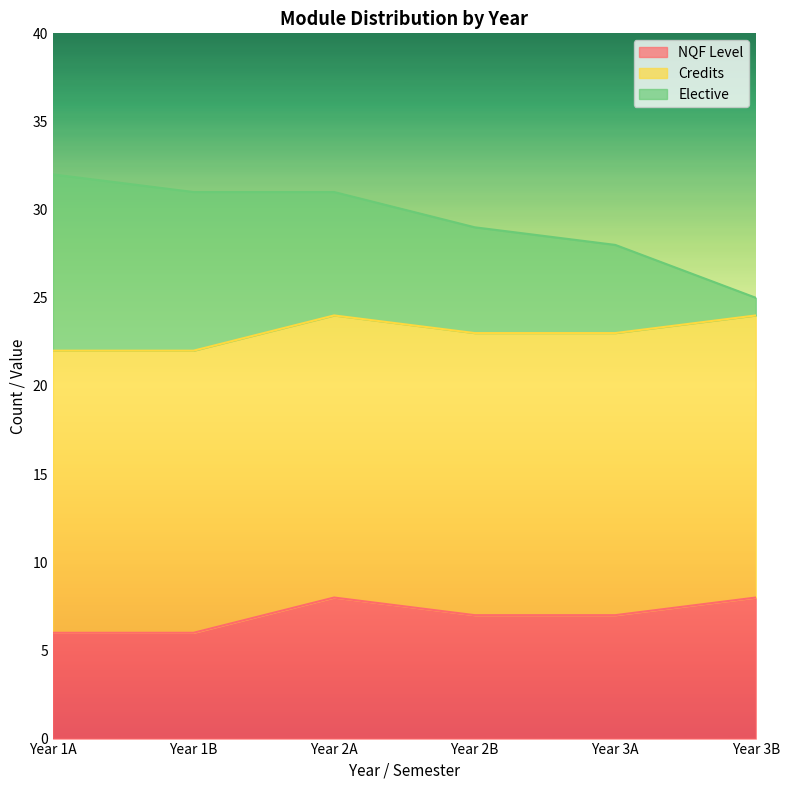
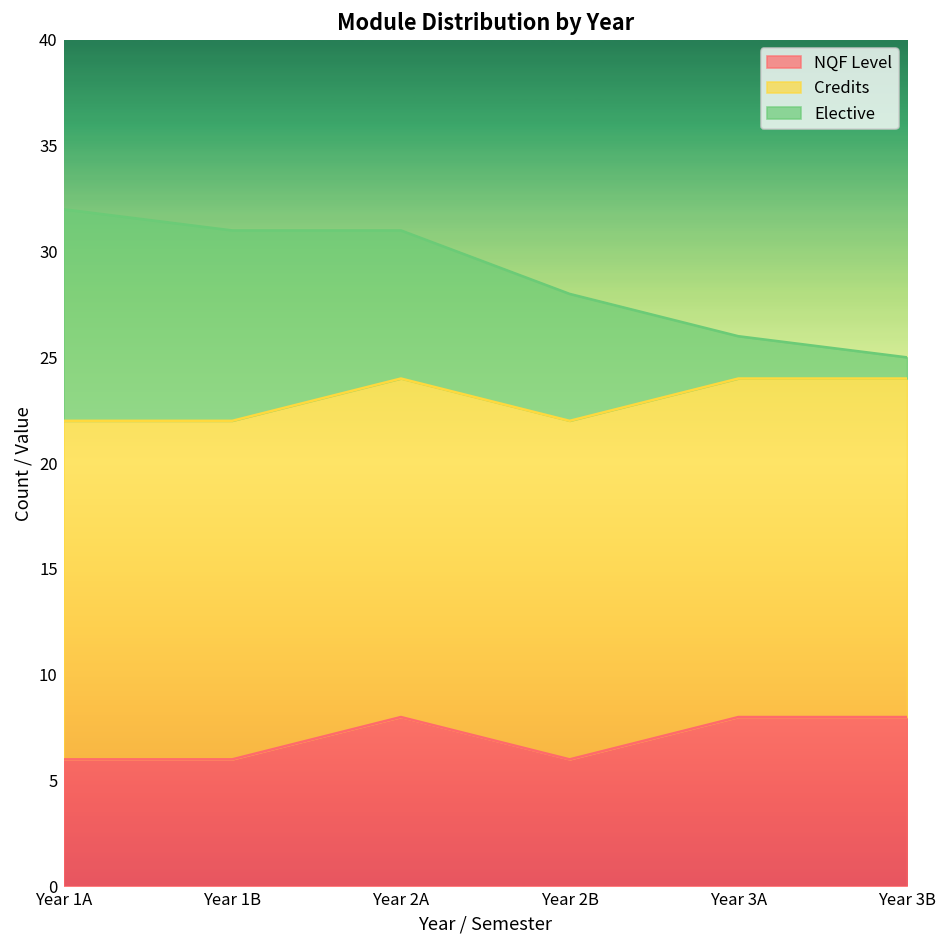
NQF Level, Year 2B: 7 -> 6
NQF Level, Year 3A: 7 -> 8
Elective, Year 3A: 5 -> 2
